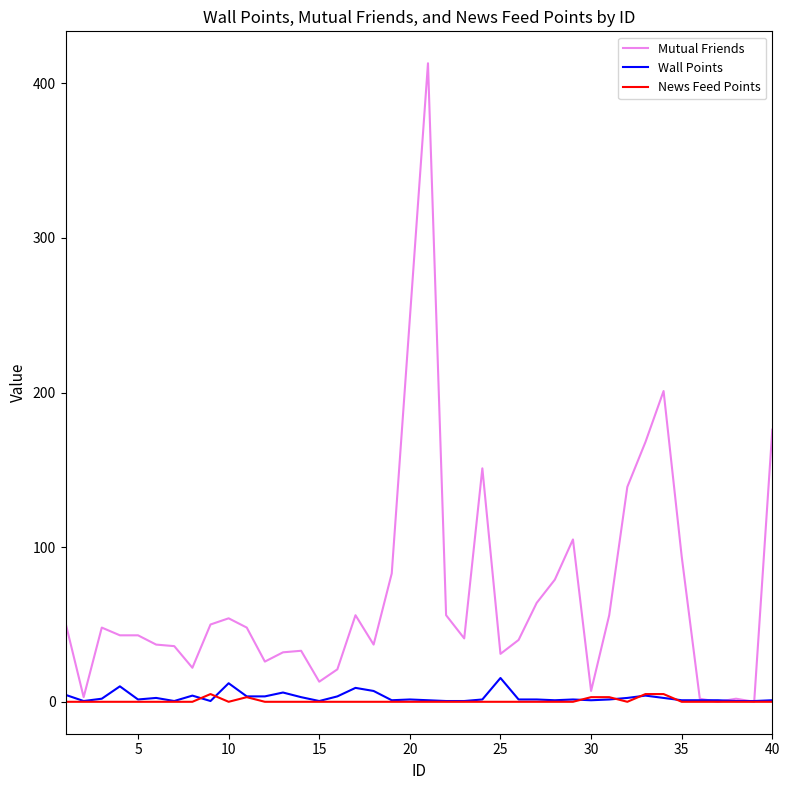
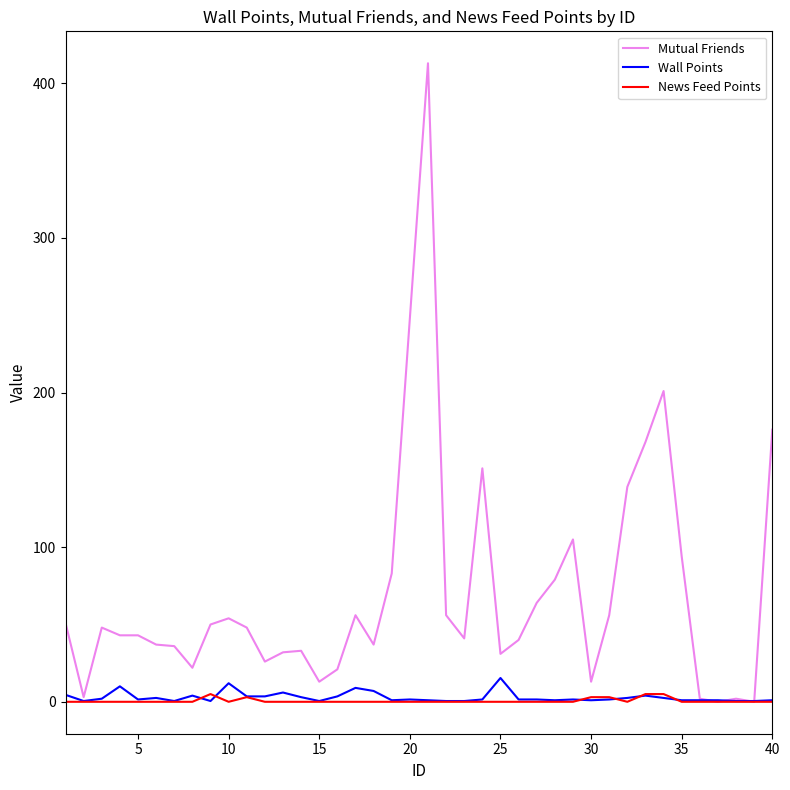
Mutual Friends, 30: 7 -> 13
